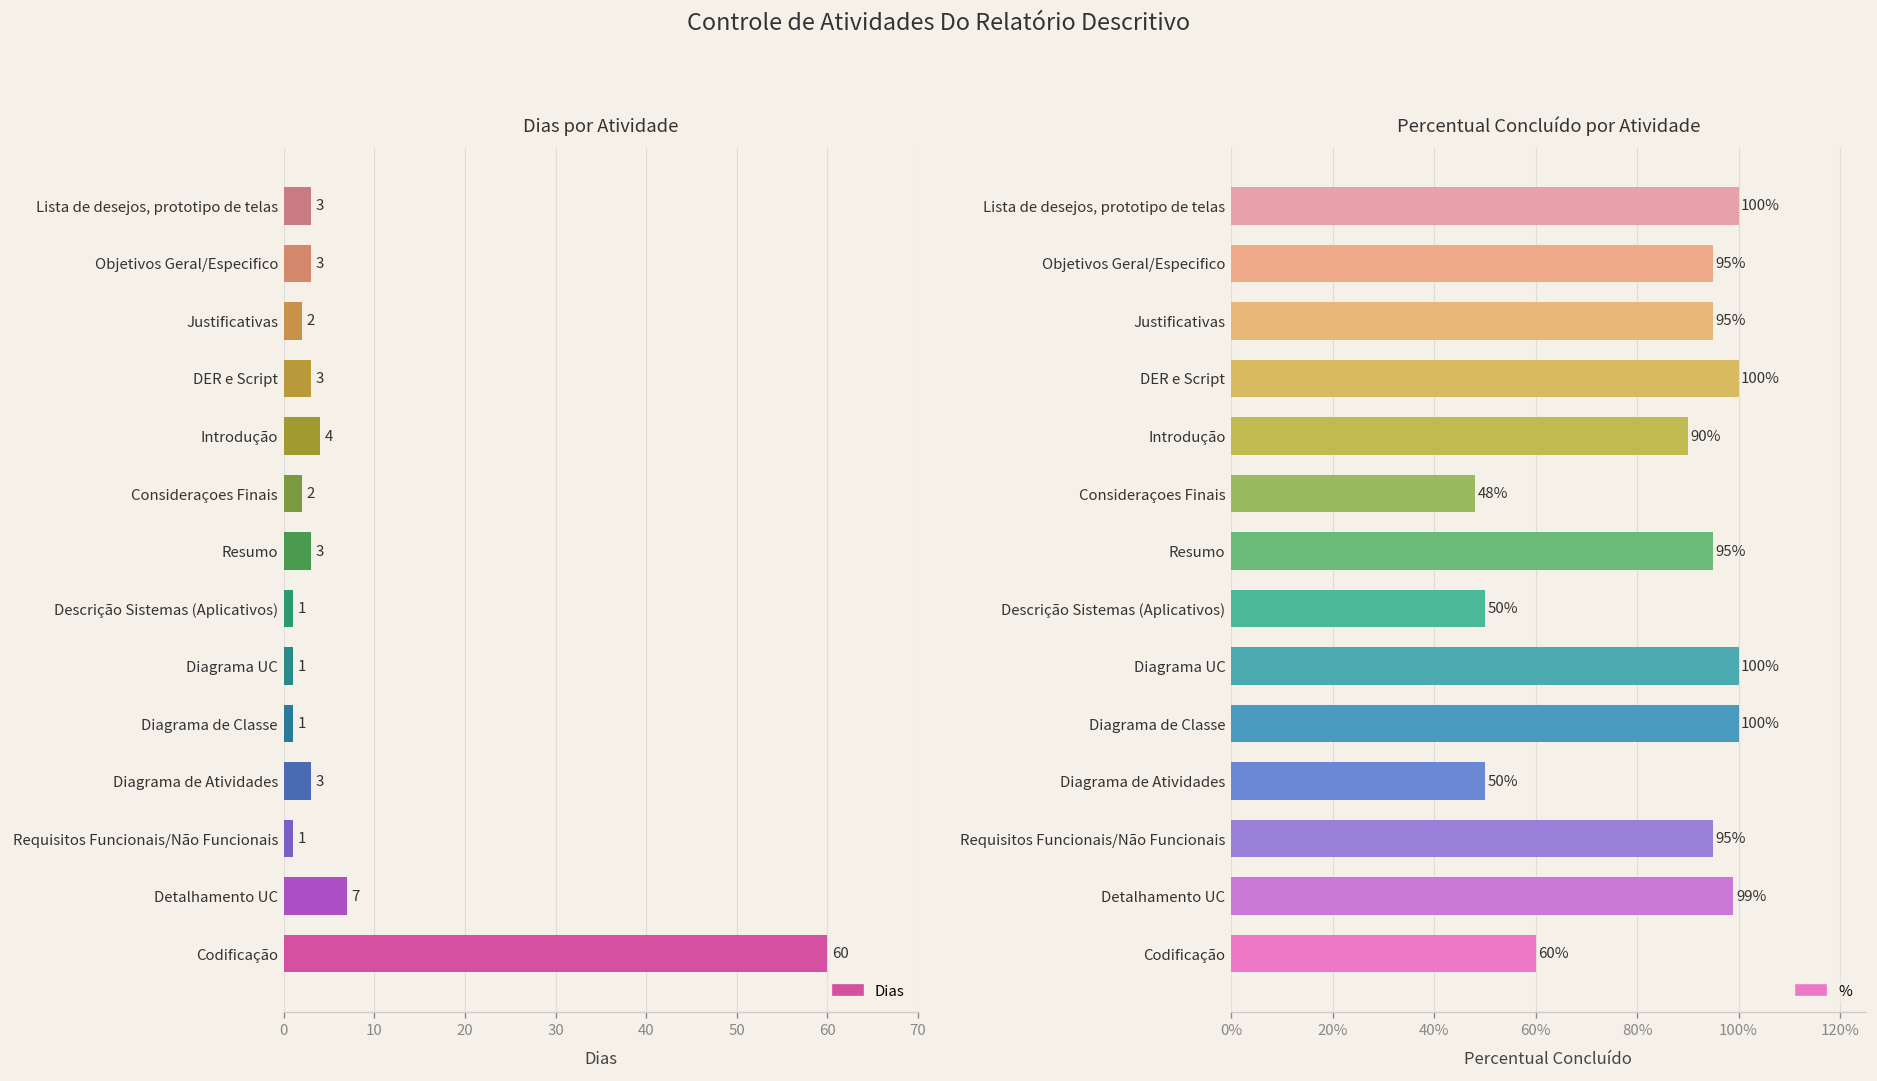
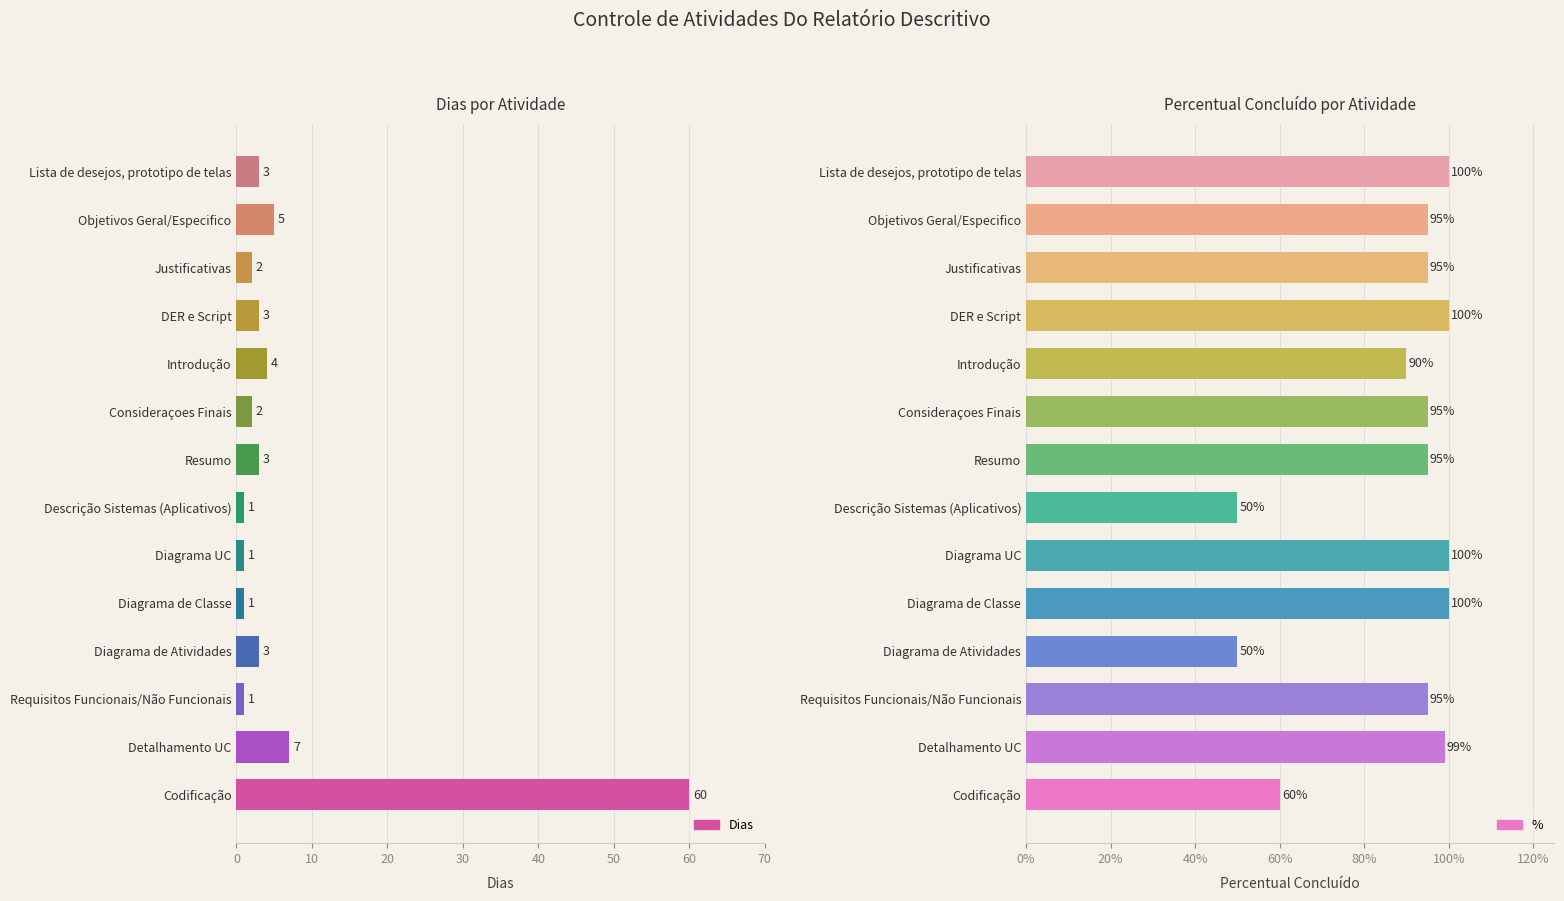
Dias por Atividade, Objetivos Geral/Especifico: 3 -> 5
Percentual Concluído por Atividade, Consideraçoes Finais: 48% -> 95%
